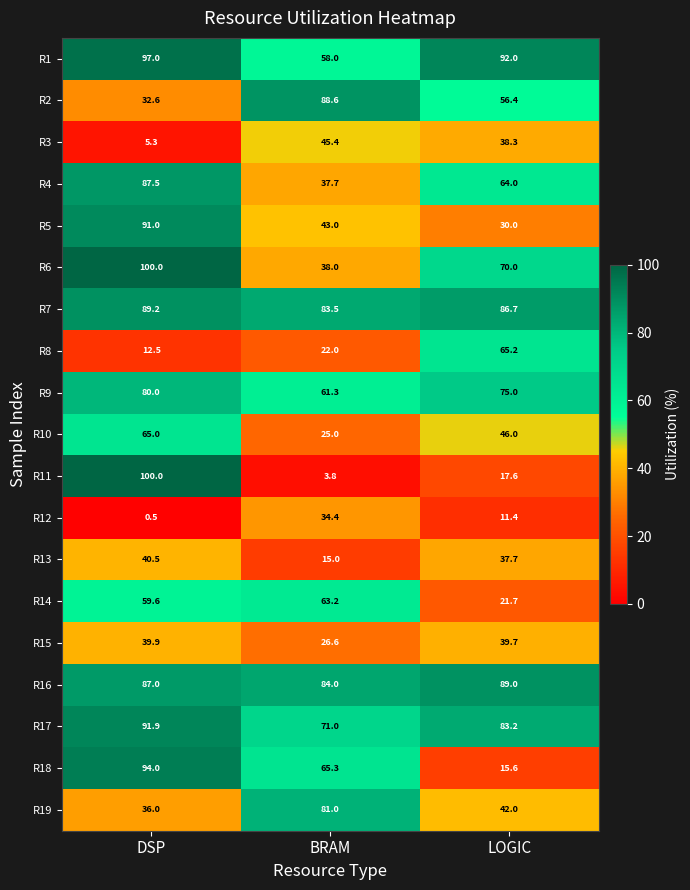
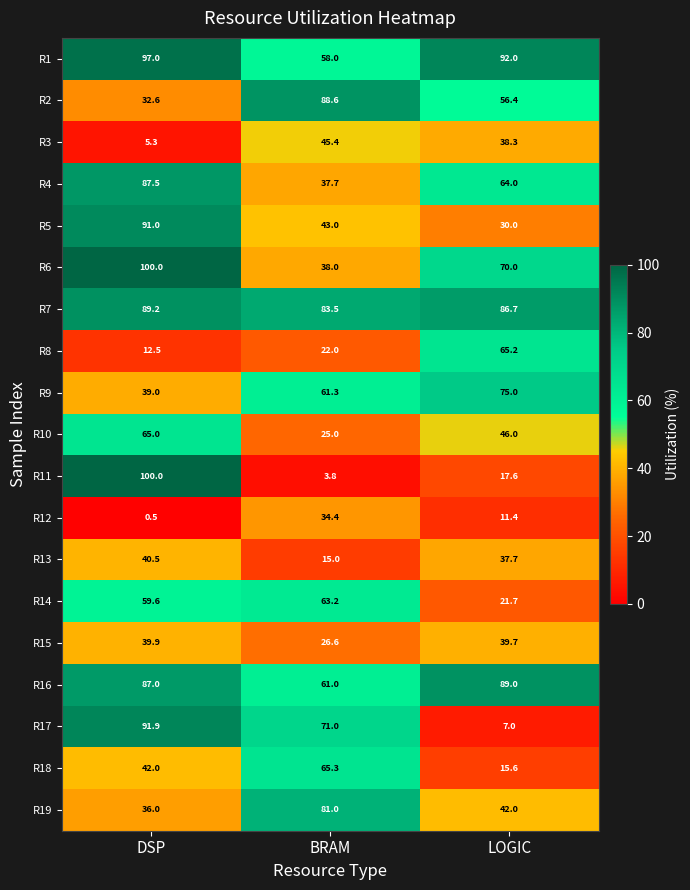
R9, DSP: 80.0 -> 39.0
R16, BRAM: 84.0 -> 61.0
R17, LOGIC: 83.2 -> 7.0
R18, DSP: 94.0 -> 42.0
